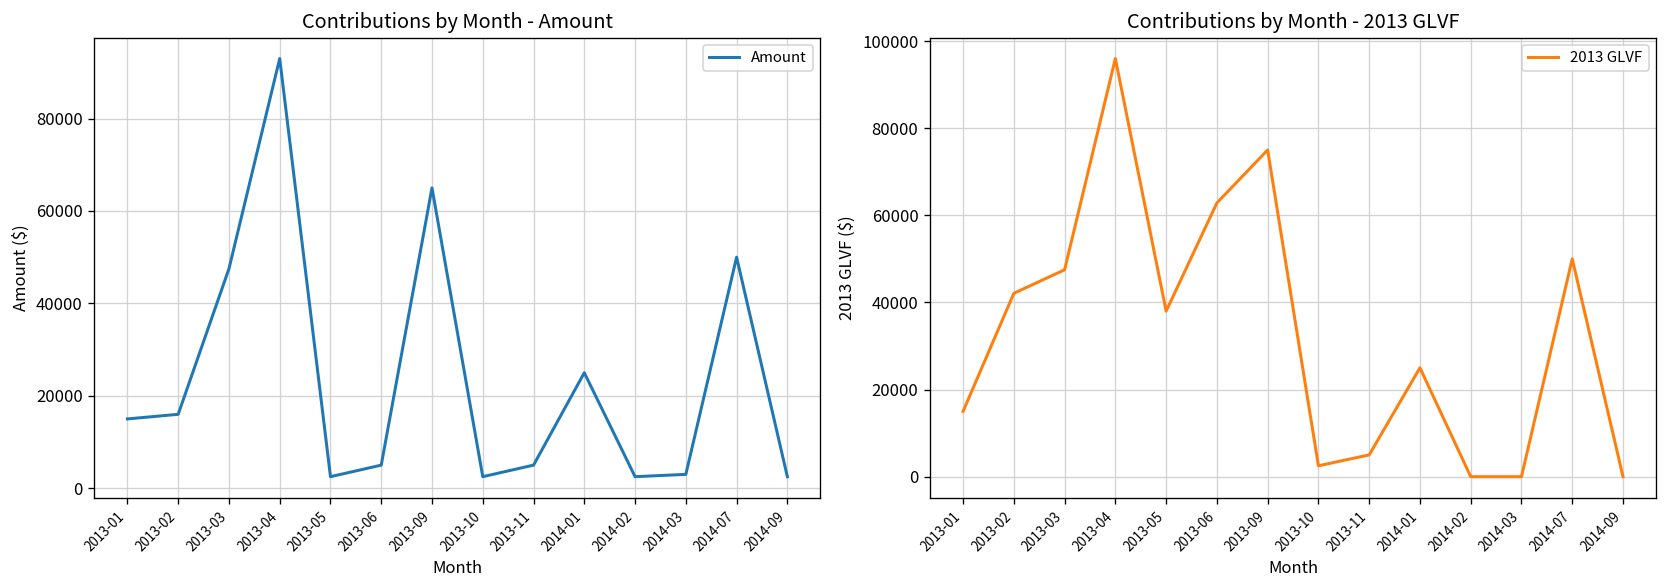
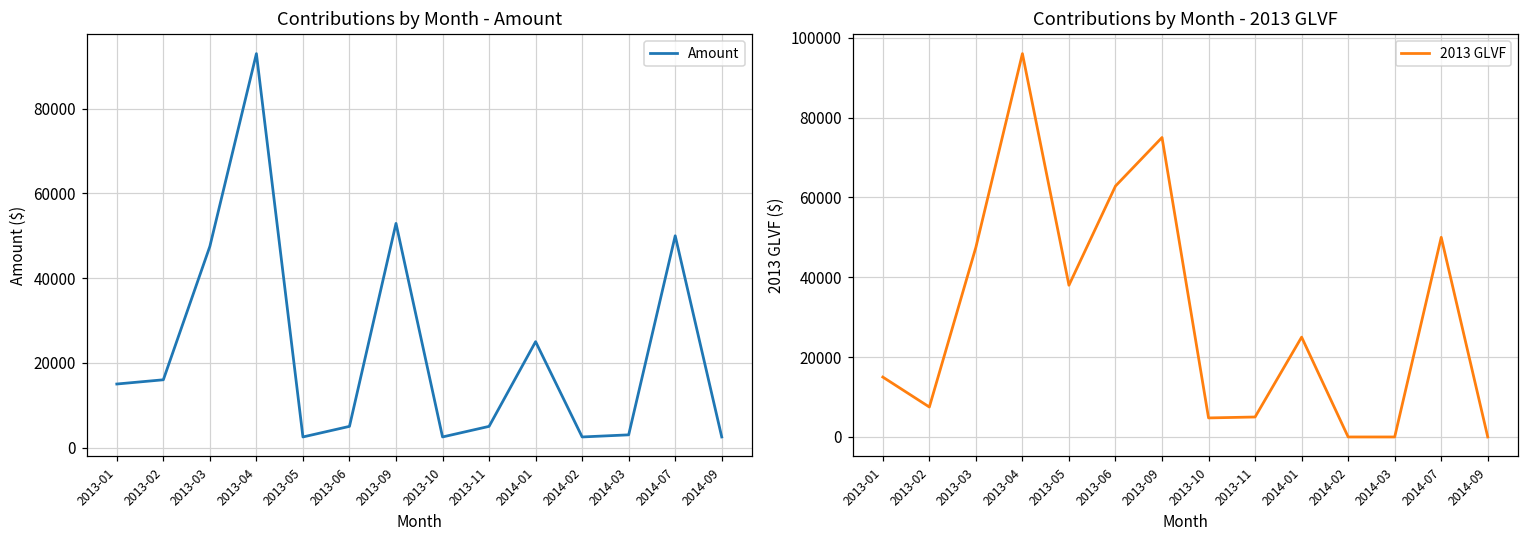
Contributions by Month - Amount, 2013-09: 65000 -> 53000
Contributions by Month - 2013 GLVF, 2013-02: 42000 -> 8000
Contributions by Month - 2013 GLVF, 2013-10: 3000 -> 5000
